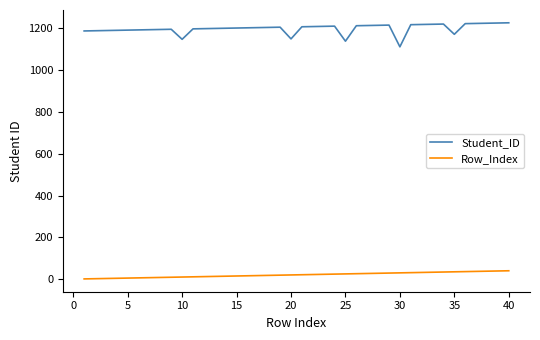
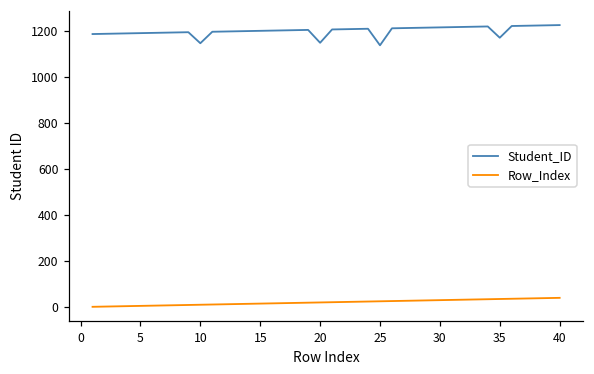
Student_ID, 30: 1110 -> 1220
